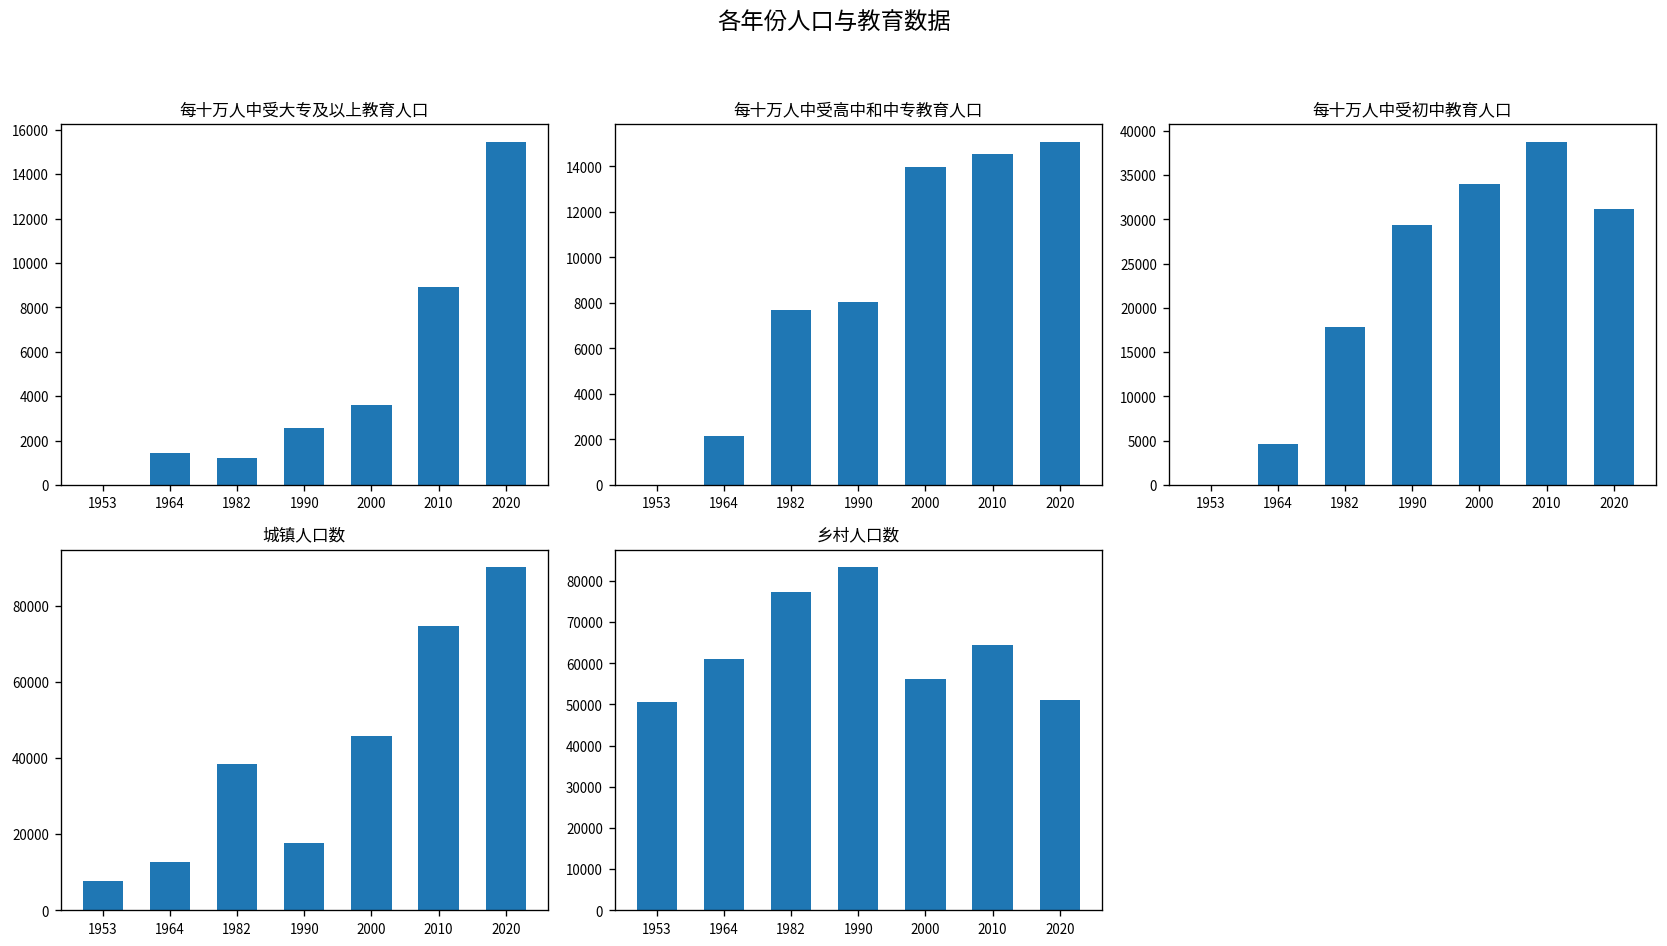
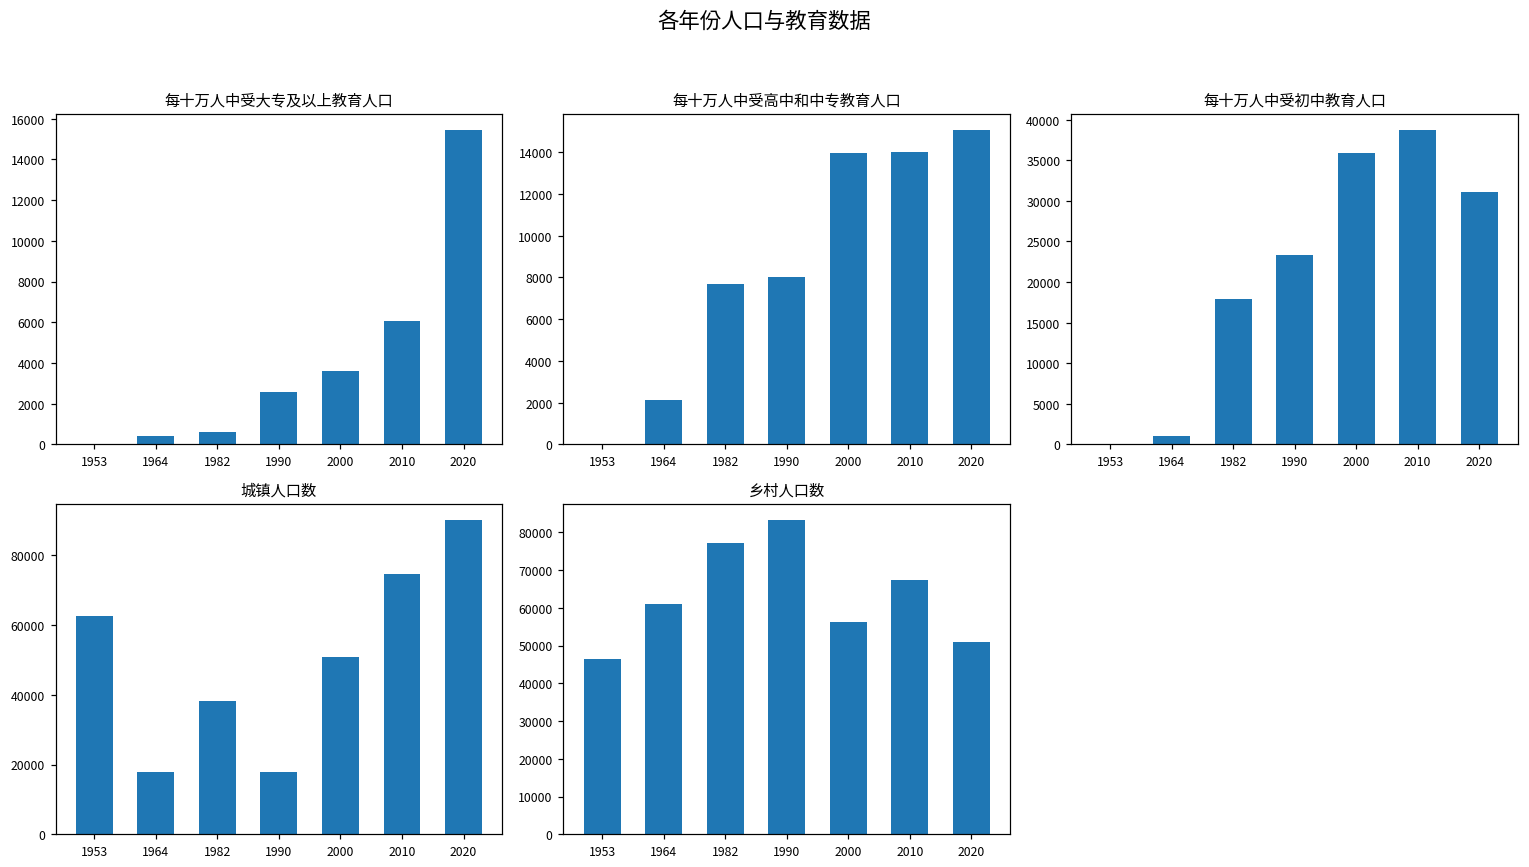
每十万人中受大专及以上教育人口, 1964: 1400 -> 400
每十万人中受大专及以上教育人口, 1982: 1200 -> 600
每十万人中受大专及以上教育人口, 2010: 8900 -> 6100
每十万人中受高中和中专教育人口, 2010: 14600 -> 14000
每十万人中受初中教育人口, 1964: 5000 -> 1000
每十万人中受初中教育人口, 1990: 29000 -> 23000
每十万人中受初中教育人口, 2000: 34000 -> 36000
城镇人口数, 1953: 8000 -> 62000
城镇人口数, 1964: 13000 -> 18000
城镇人口数, 2000: 46000 -> 51000
乡村人口数, 1953: 51000 -> 46000
乡村人口数, 2010: 65000 -> 67000
